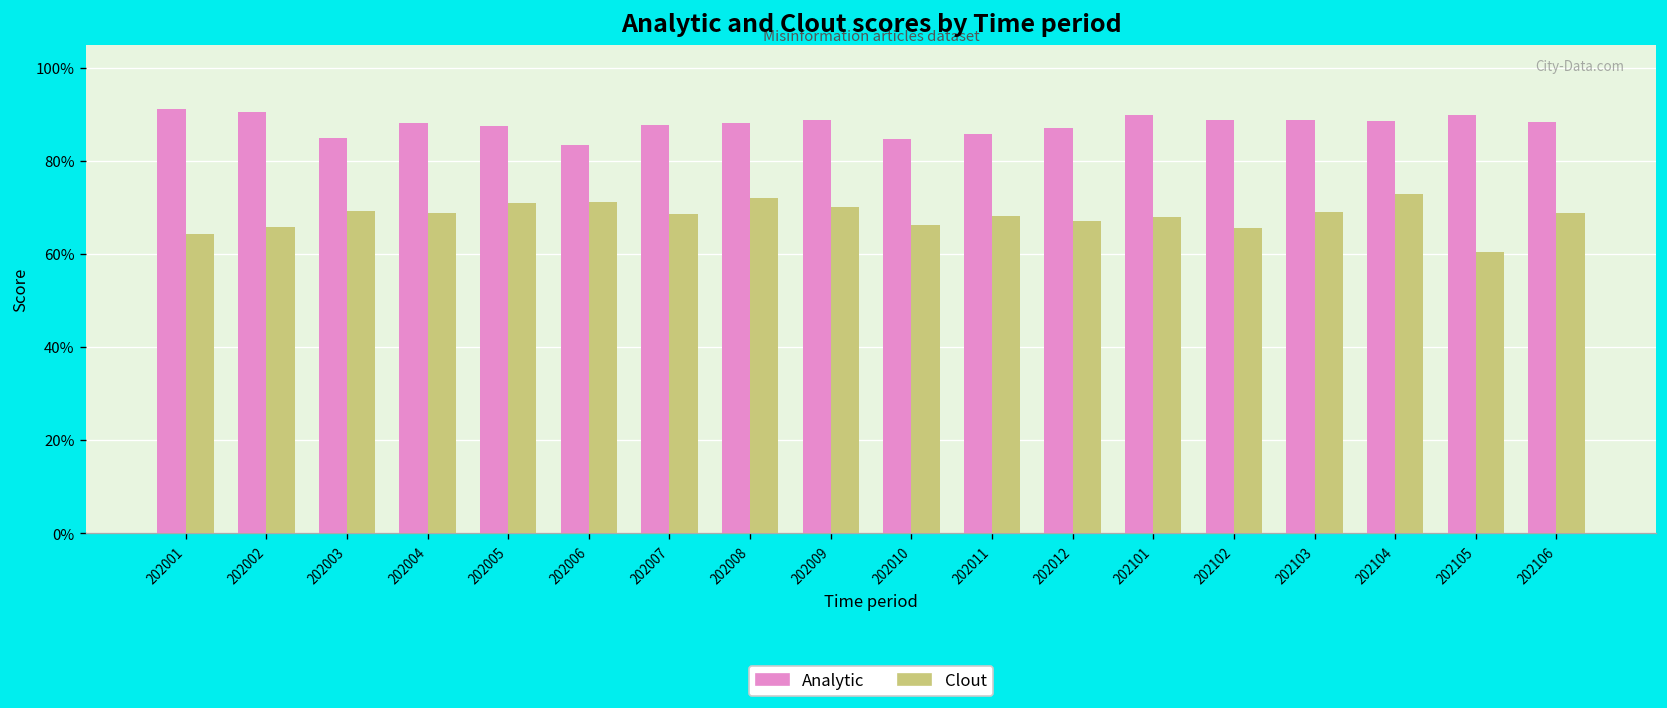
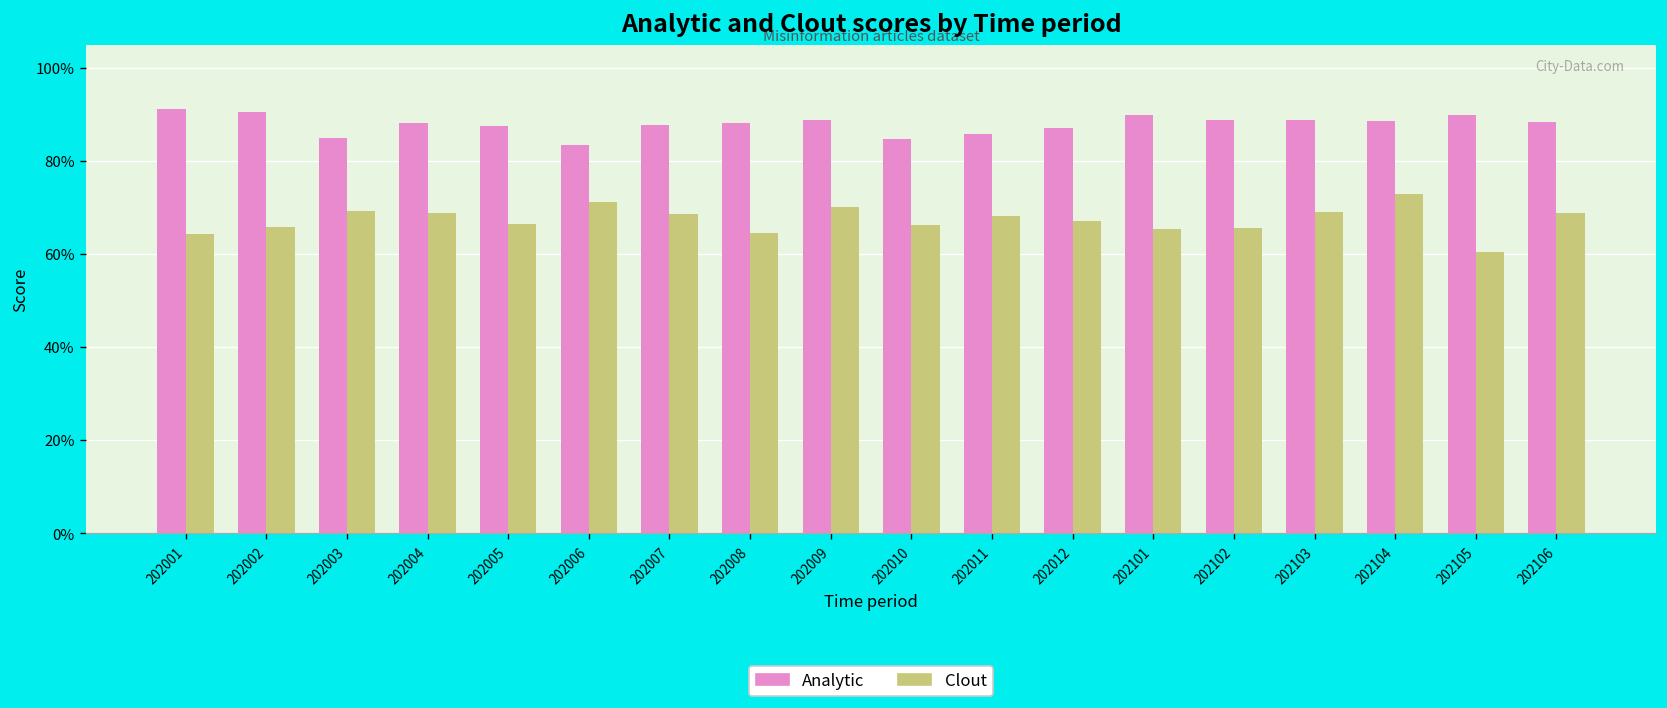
Clout, 202005: 71% -> 67%
Clout, 202008: 72% -> 65%
Clout, 202101: 68% -> 65%
